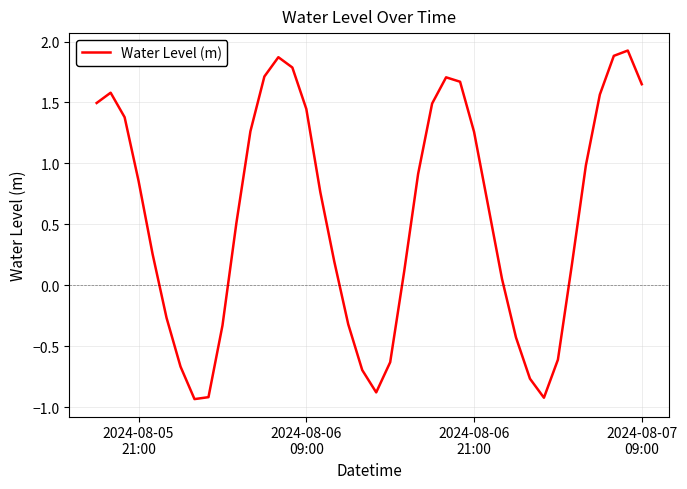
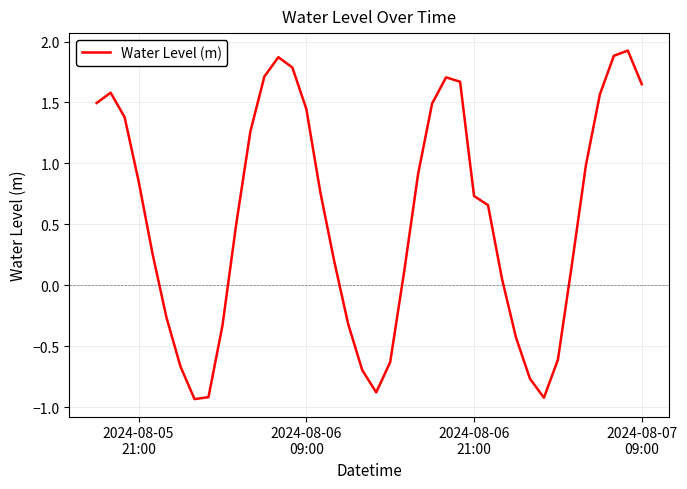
2024-08-06 21:00: 1.26 -> 0.73
